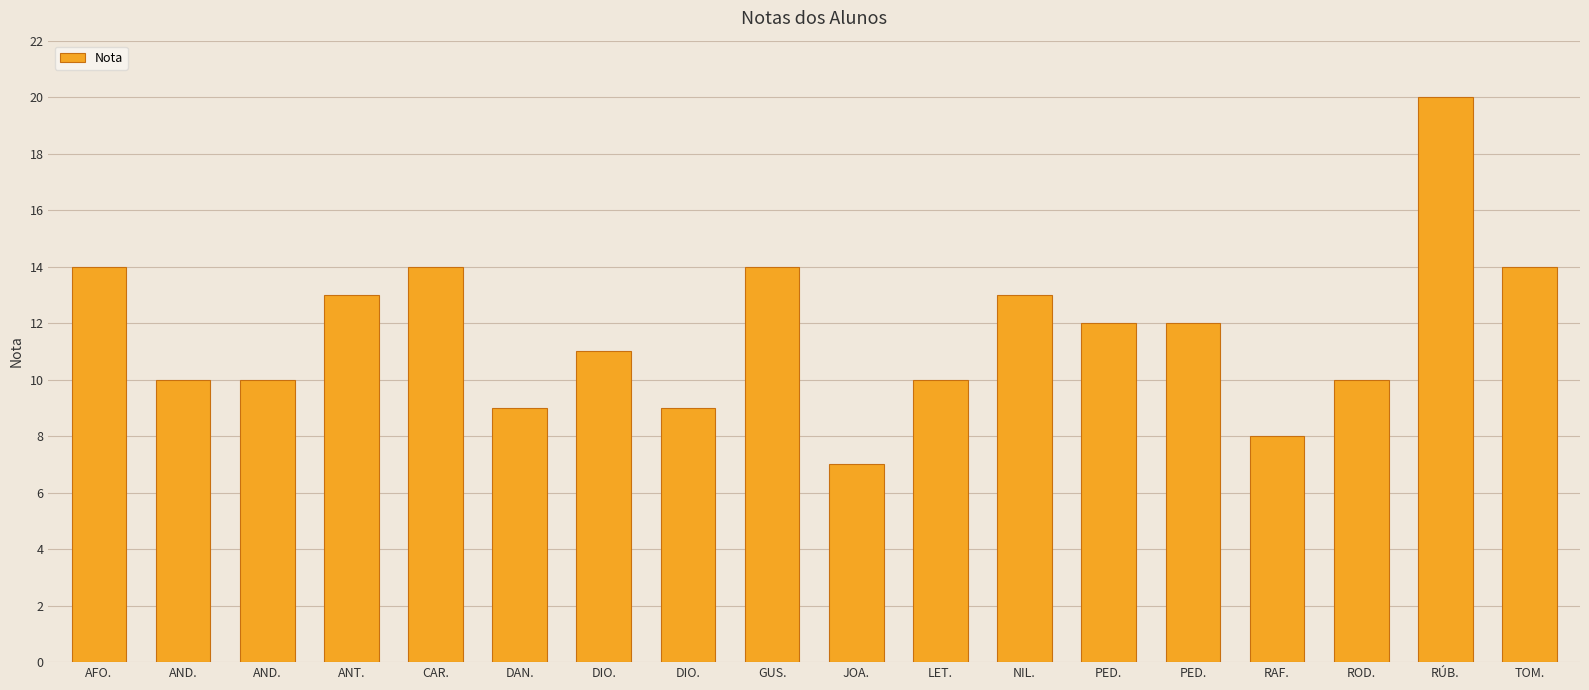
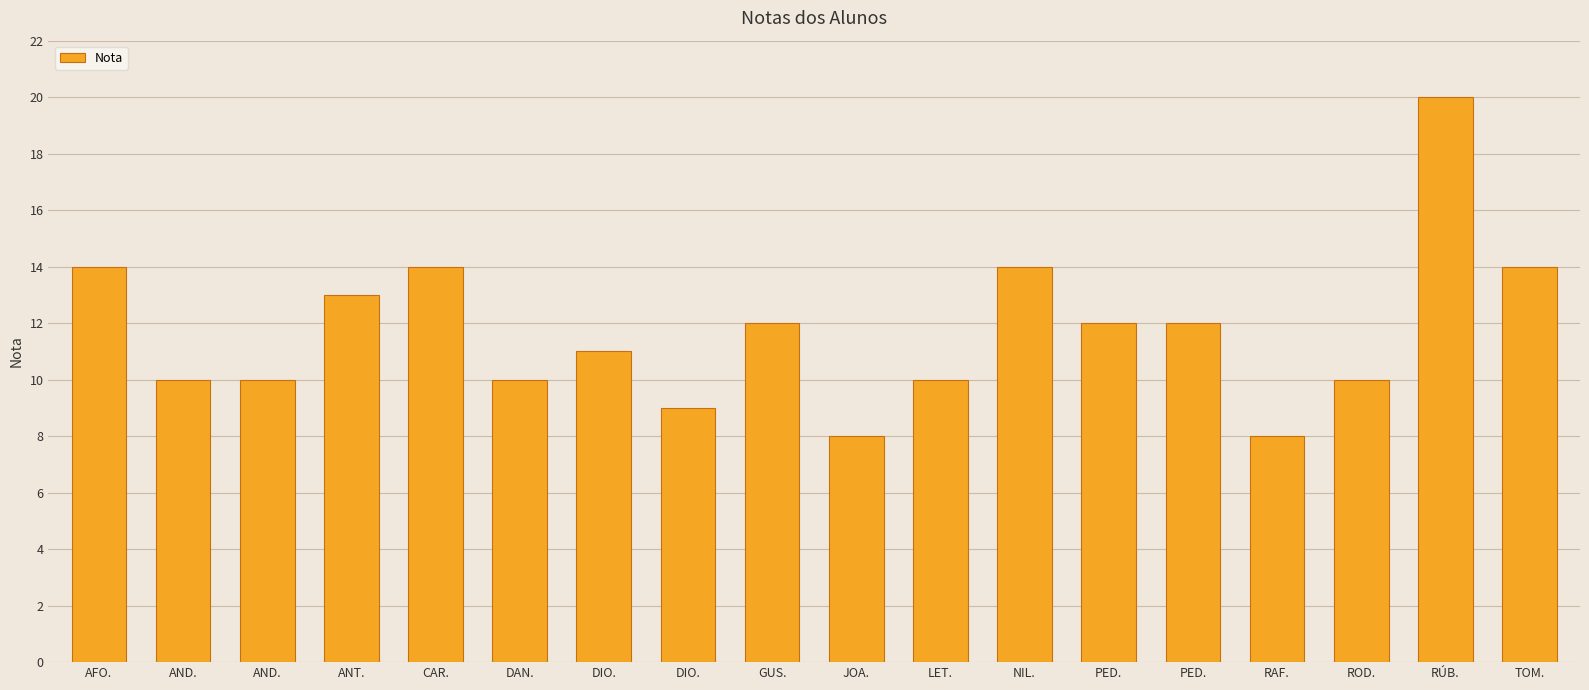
DAN.: 9 -> 10
GUS.: 14 -> 12
JOA.: 7 -> 8
NIL.: 13 -> 14
